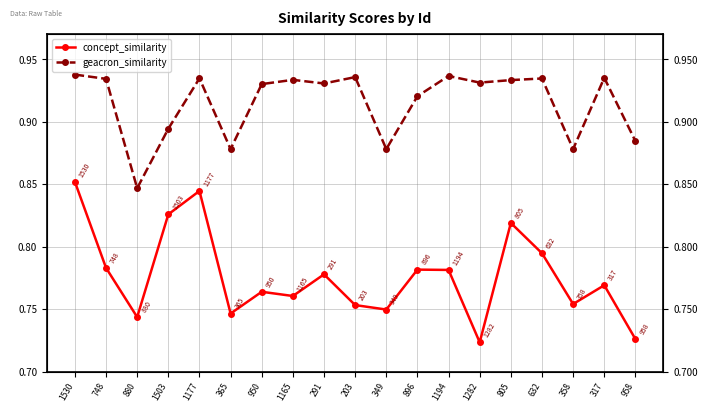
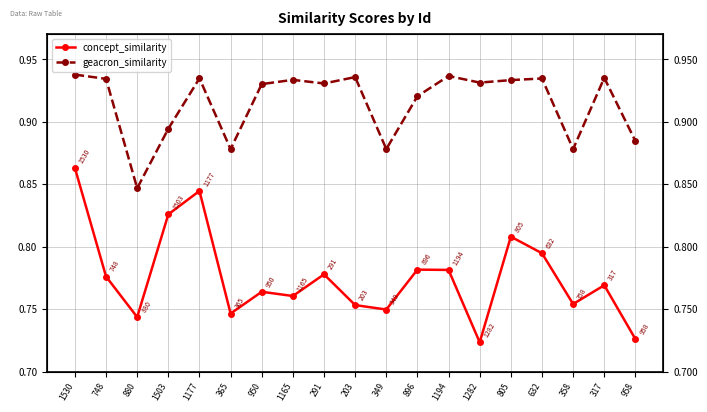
concept_similarity, 1530: 0.852 -> 0.863
concept_similarity, 748: 0.783 -> 0.776
concept_similarity, 805: 0.819 -> 0.808
